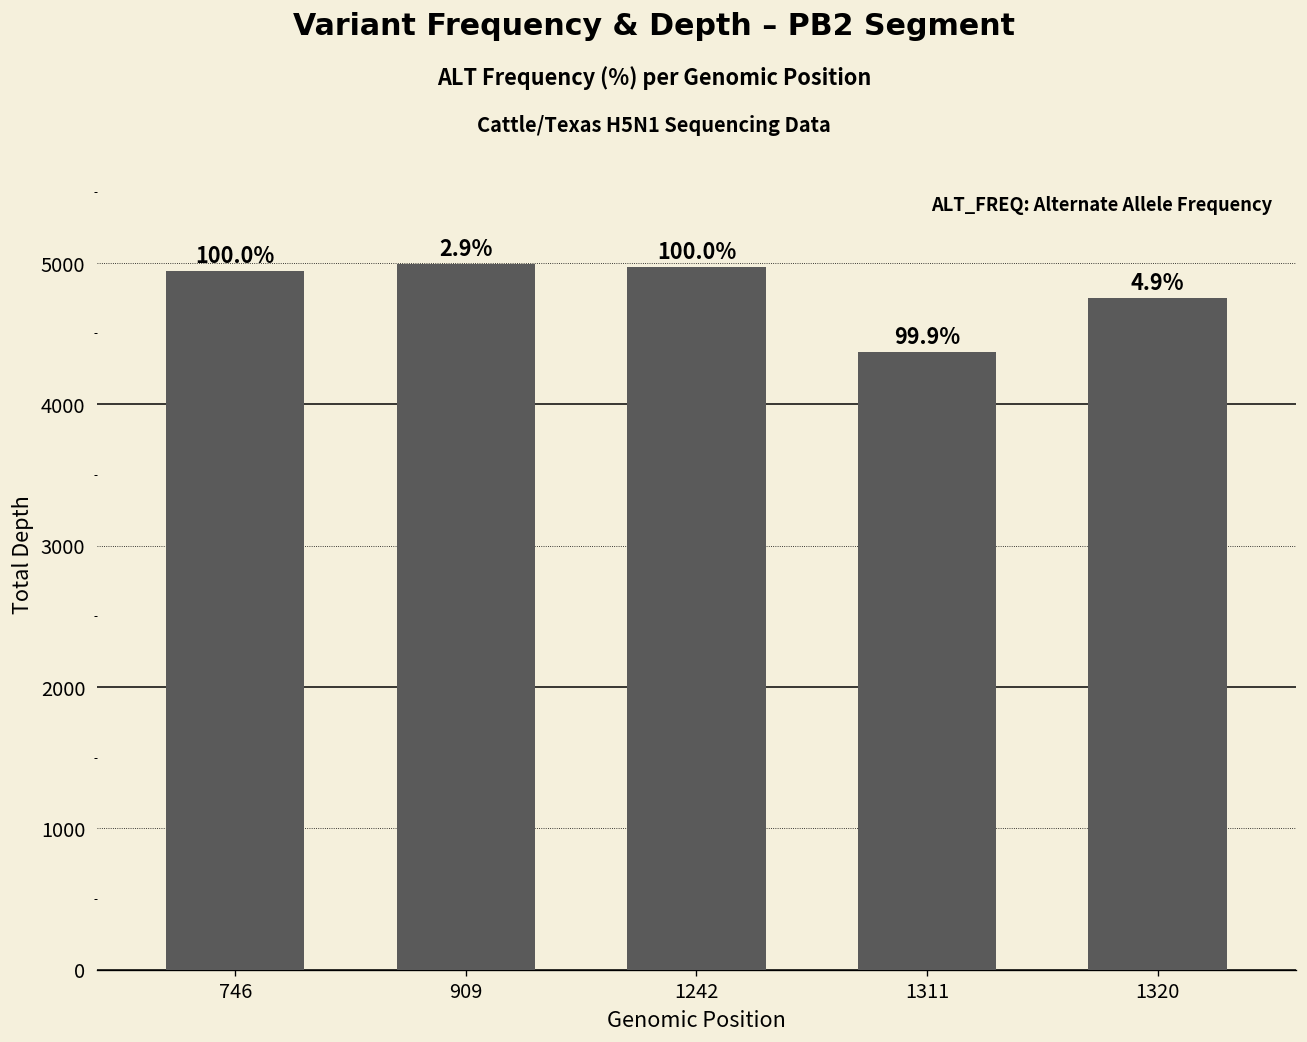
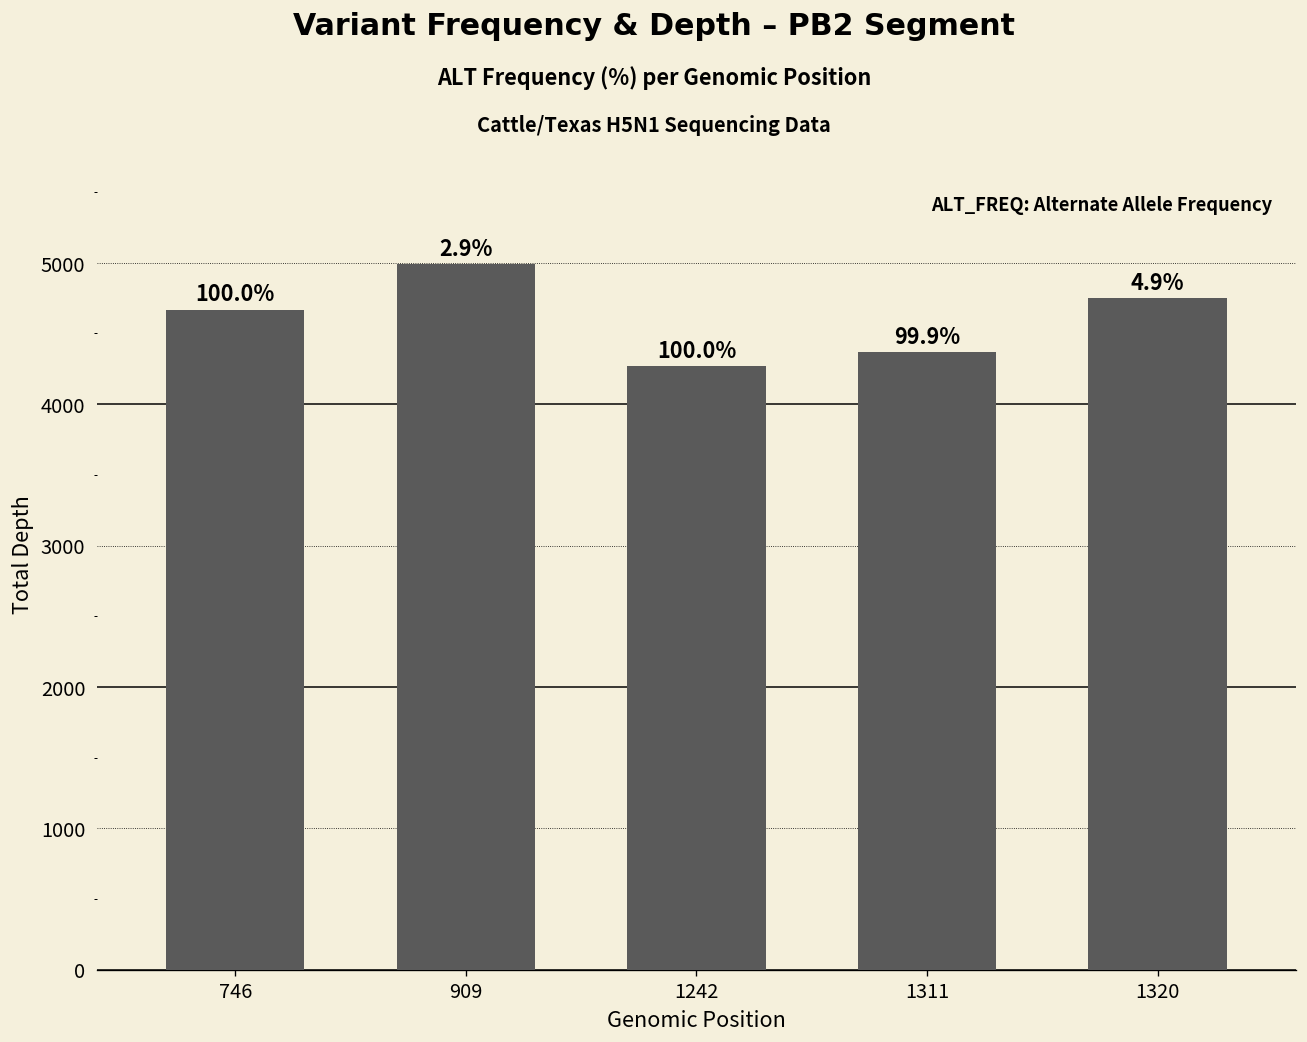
746: 4940 -> 4670
1242: 4970 -> 4270
